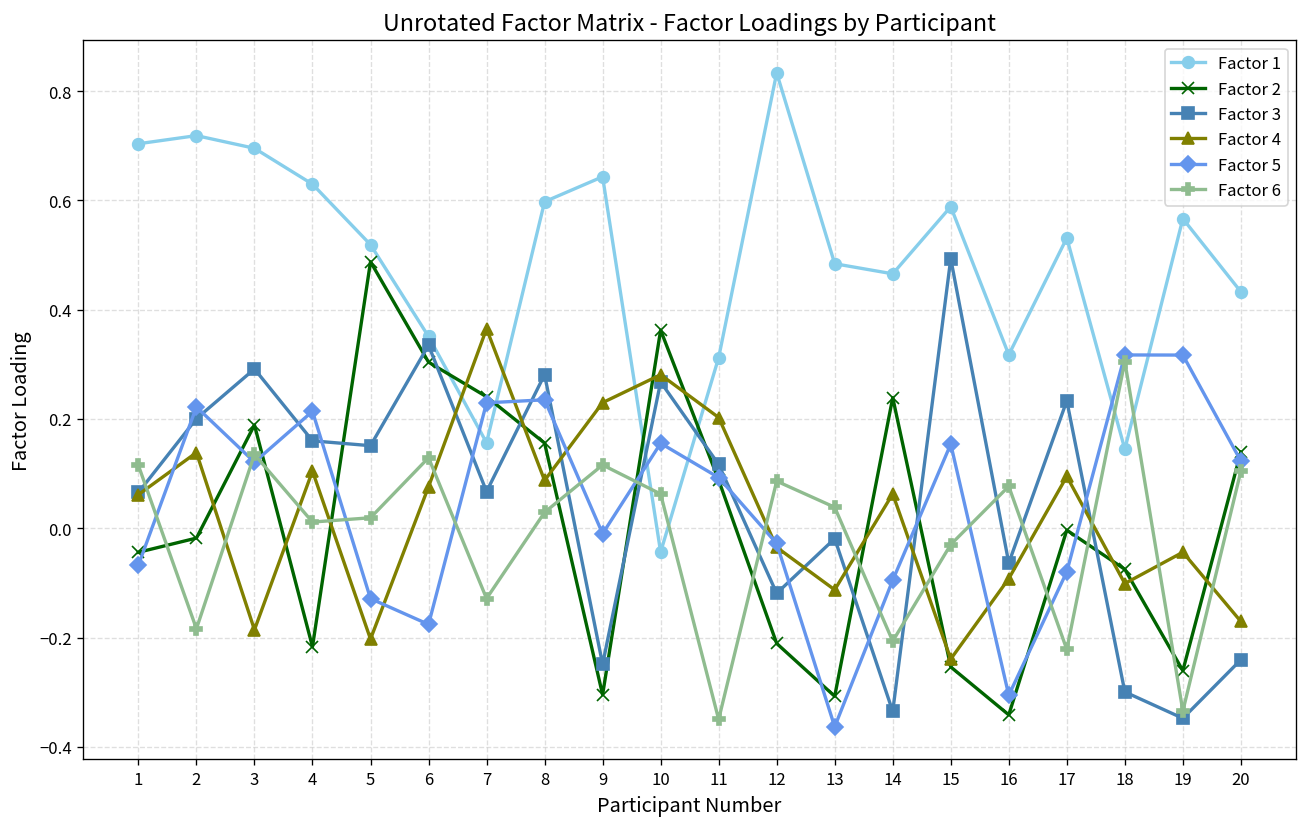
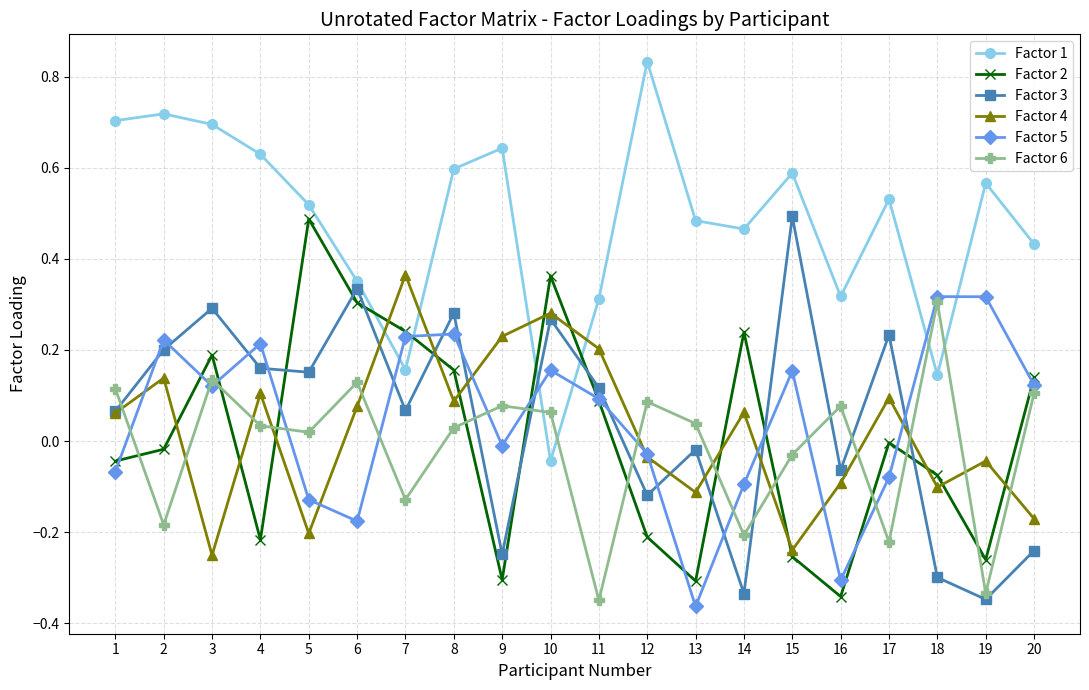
Factor 4, 3: -0.19 -> -0.25
Factor 6, 4: 0.01 -> 0.03
Factor 6, 9: 0.12 -> 0.08
